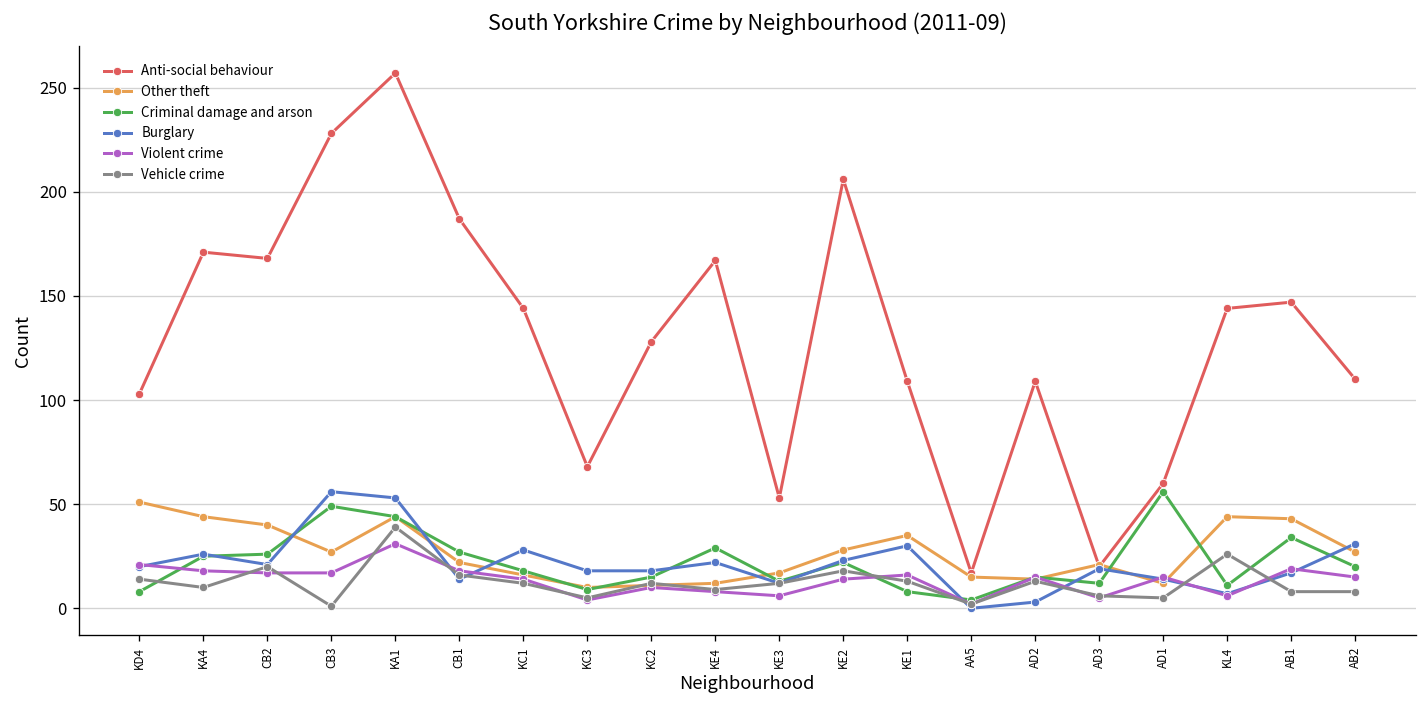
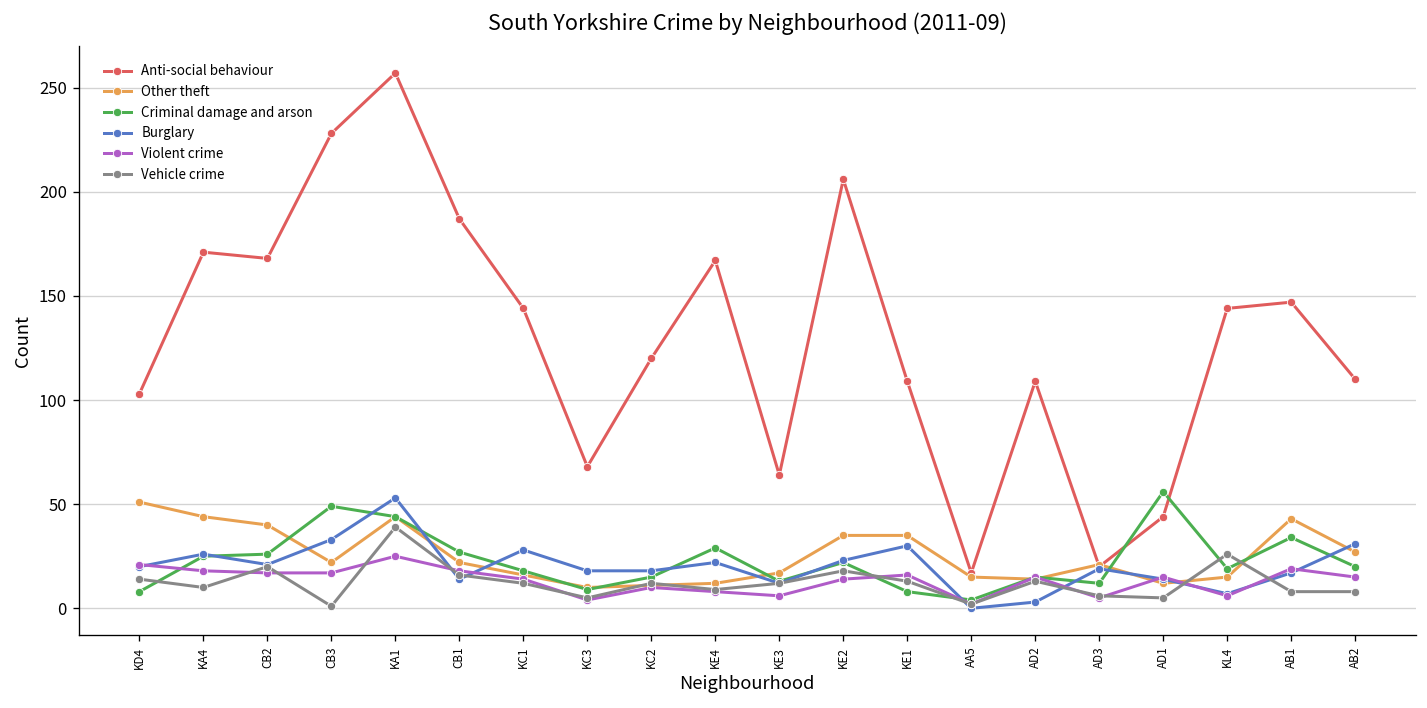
Other theft, CB3: 27 -> 22
Burglary, CB3: 56 -> 33
Violent crime, KA1: 31 -> 25
Anti-social behaviour, KC2: 128 -> 120
Anti-social behaviour, KE3: 53 -> 64
Other theft, KE2: 28 -> 35
Anti-social behaviour, AD1: 60 -> 44
Other theft, KL4: 44 -> 15
Criminal damage and arson, KL4: 11 -> 19
